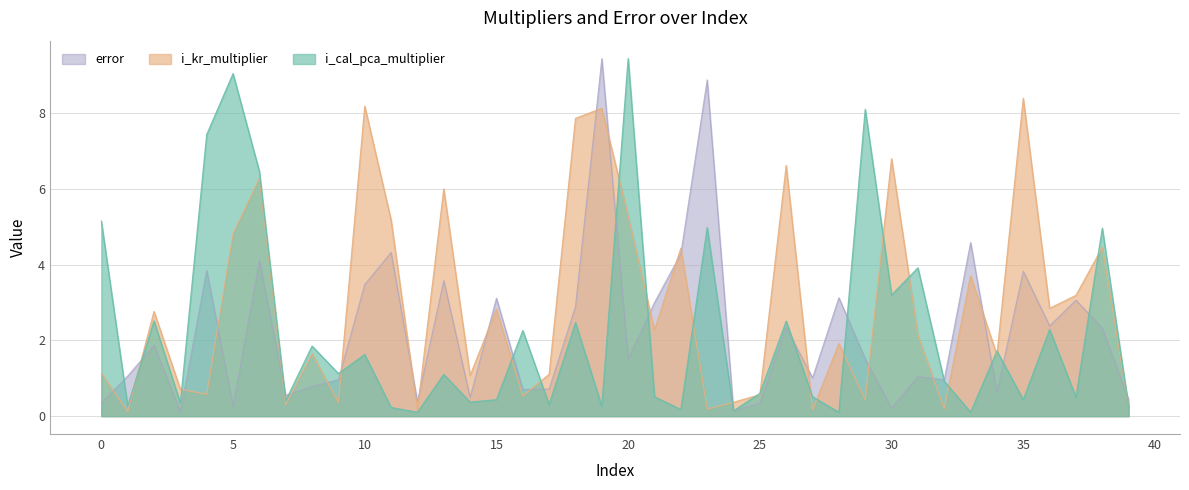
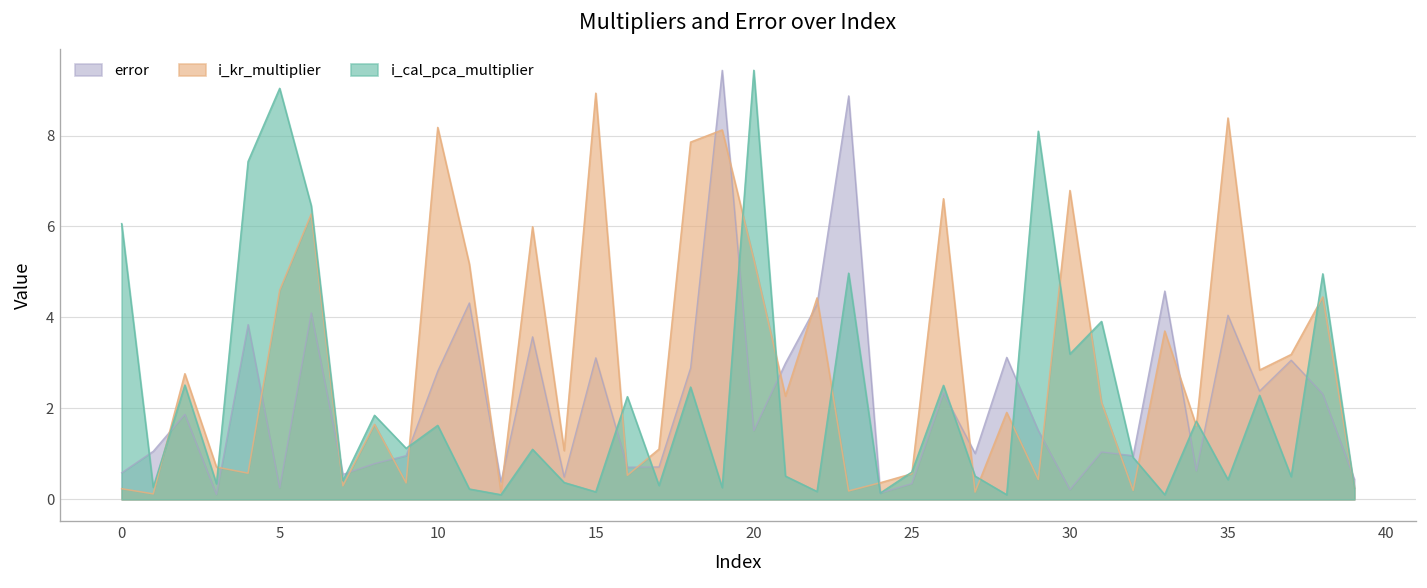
error, 0: 0.4 -> 0.6
i_kr_multiplier, 0: 1.1 -> 0.2
i_cal_pca_multiplier, 0: 5.1 -> 6.1
i_kr_multiplier, 5: 4.8 -> 4.6
error, 10: 3.5 -> 2.8
i_kr_multiplier, 15: 2.8 -> 8.9
i_cal_pca_multiplier, 15: 0.4 -> 0.2
error, 35: 3.8 -> 4.0
